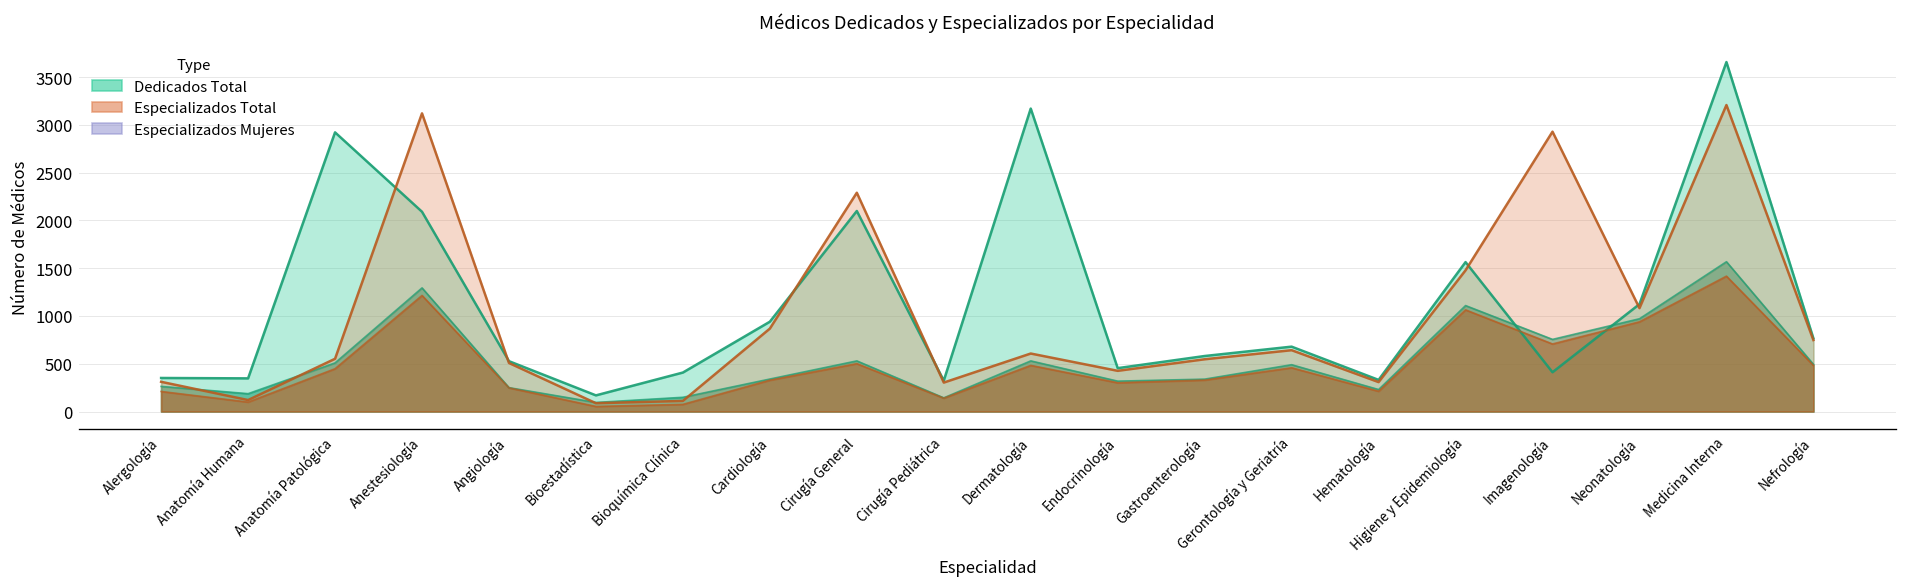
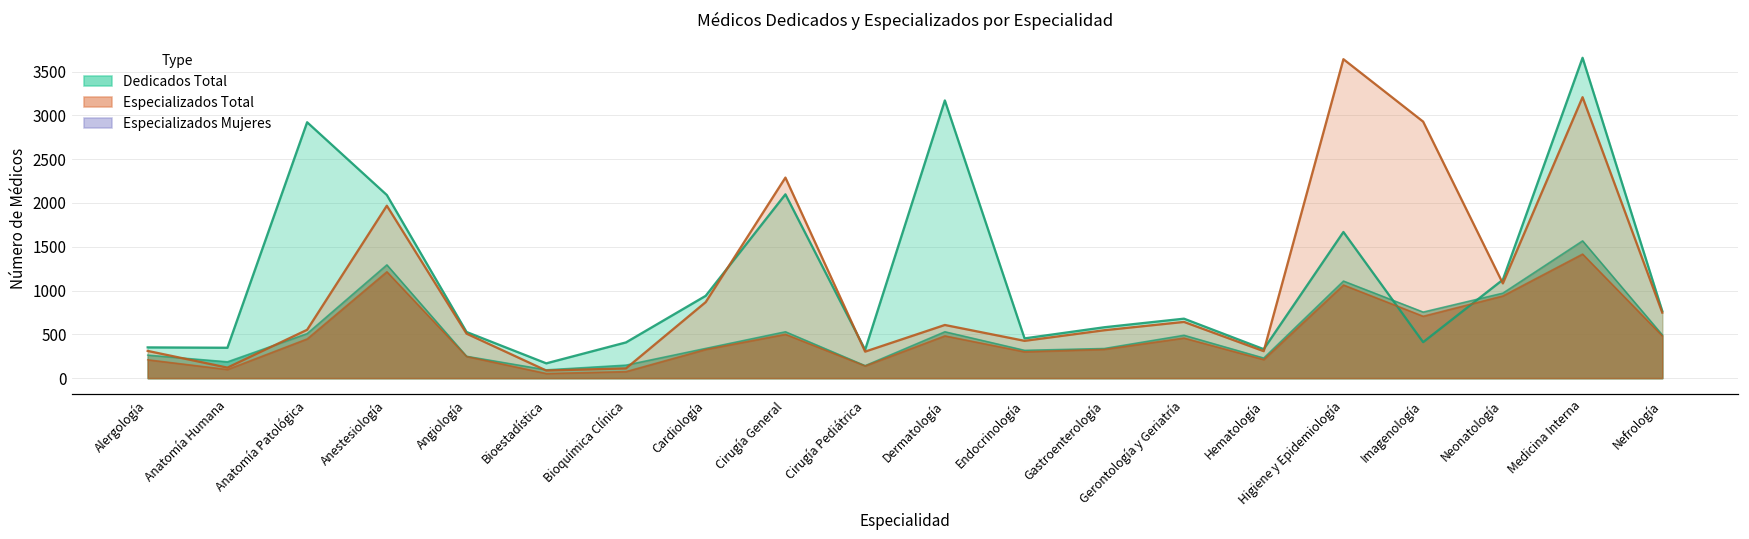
Especializados Total, Anestesiología: 3100 -> 2000
Dedicados Total, Higiene y Epidemiología: 1600 -> 1700
Especializados Total, Higiene y Epidemiología: 1500 -> 3600
